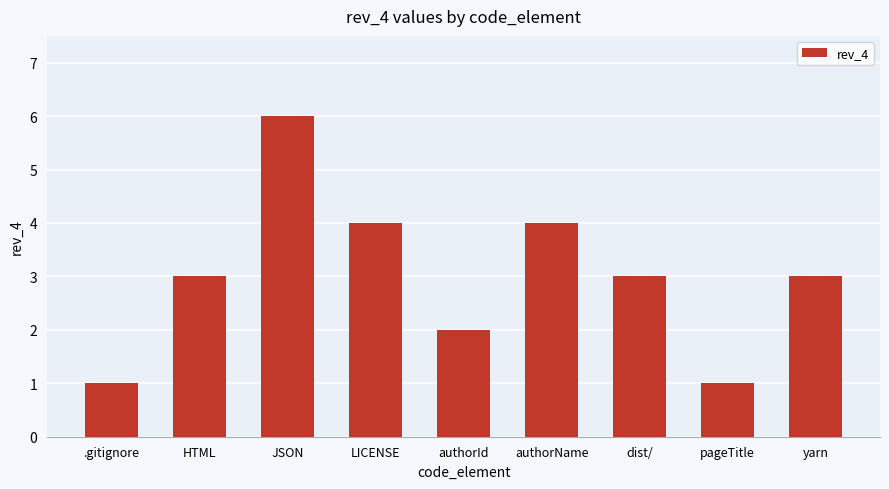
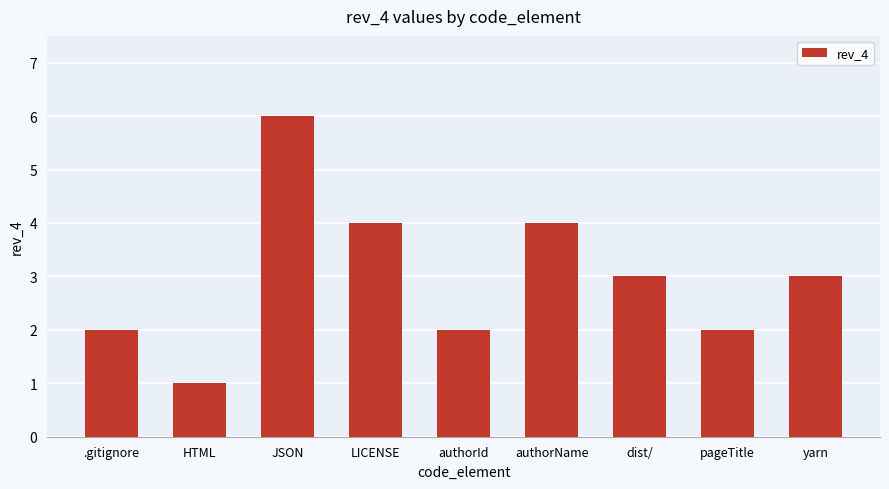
.gitignore: 1 -> 2
HTML: 3 -> 1
pageTitle: 1 -> 2
